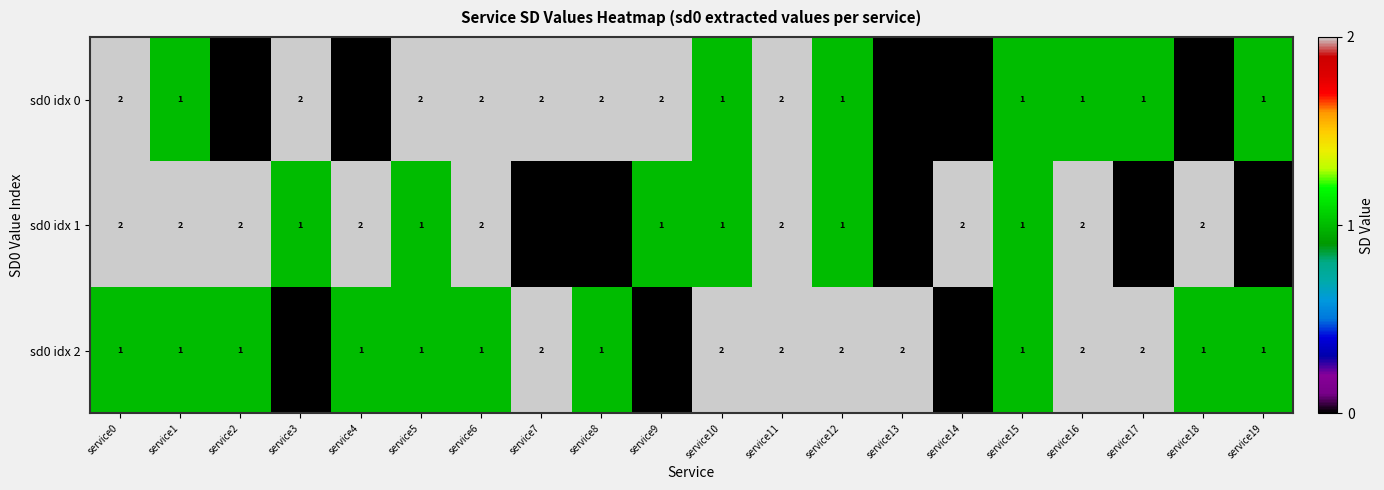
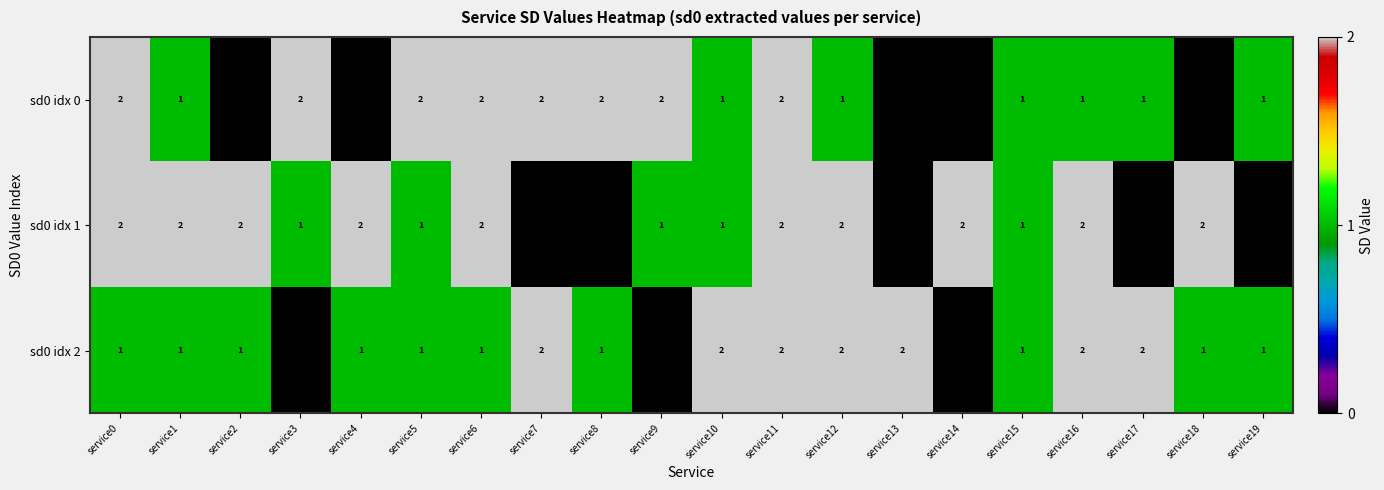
sd0 idx 1, service12: 1 -> 2
